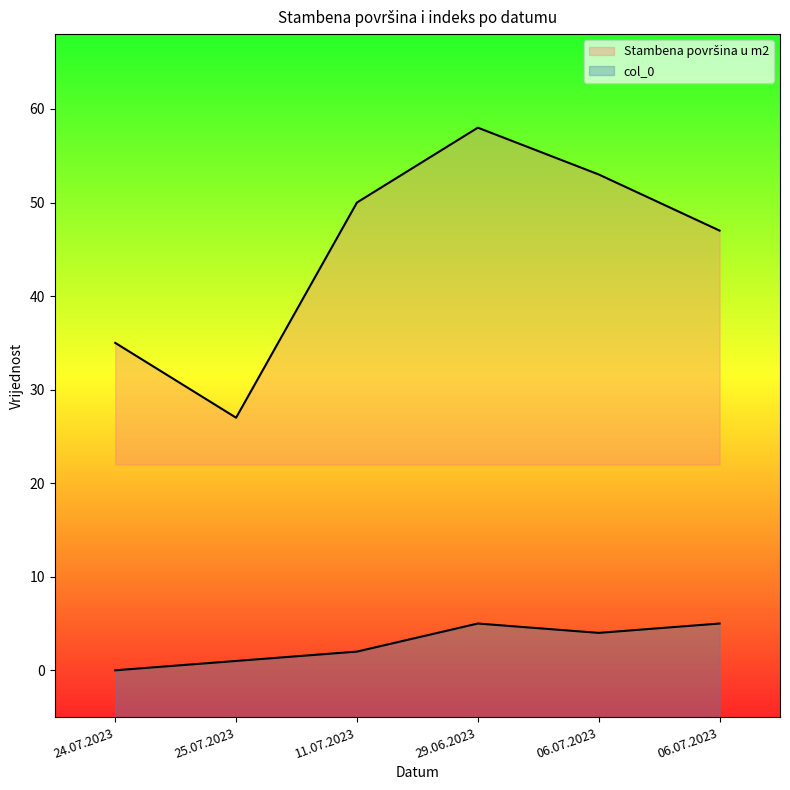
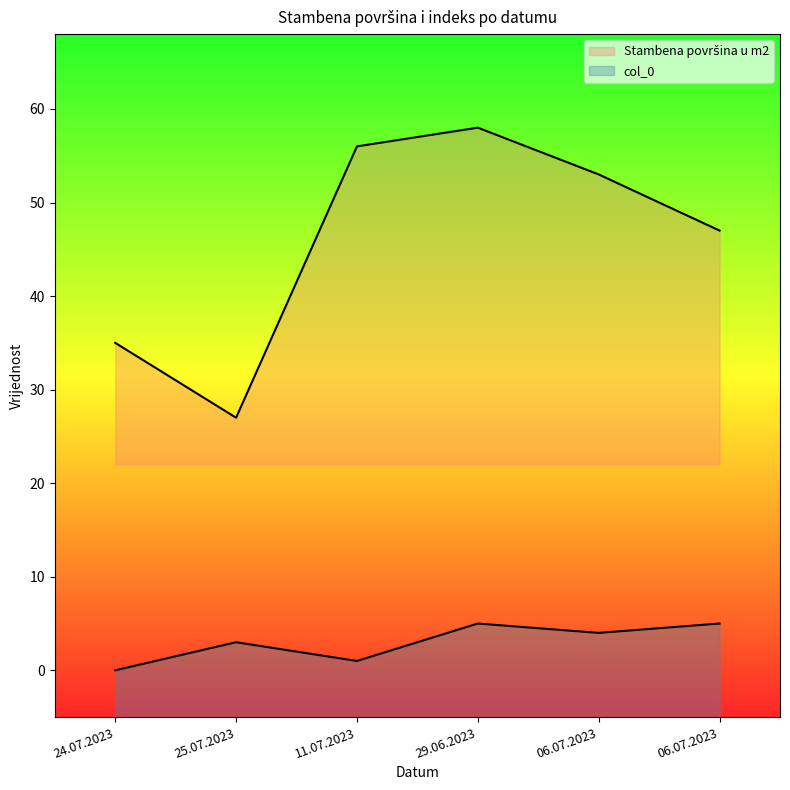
col_0, 25.07.2023: 1 -> 3
Stambena površina u m2, 11.07.2023: 50 -> 56
col_0, 11.07.2023: 2 -> 1
